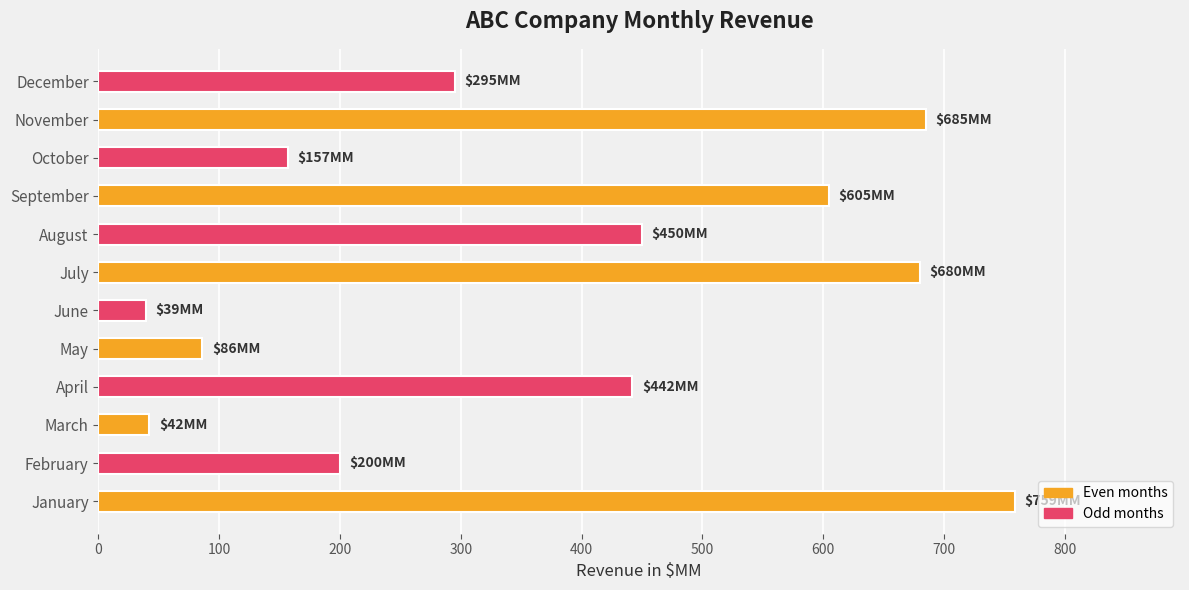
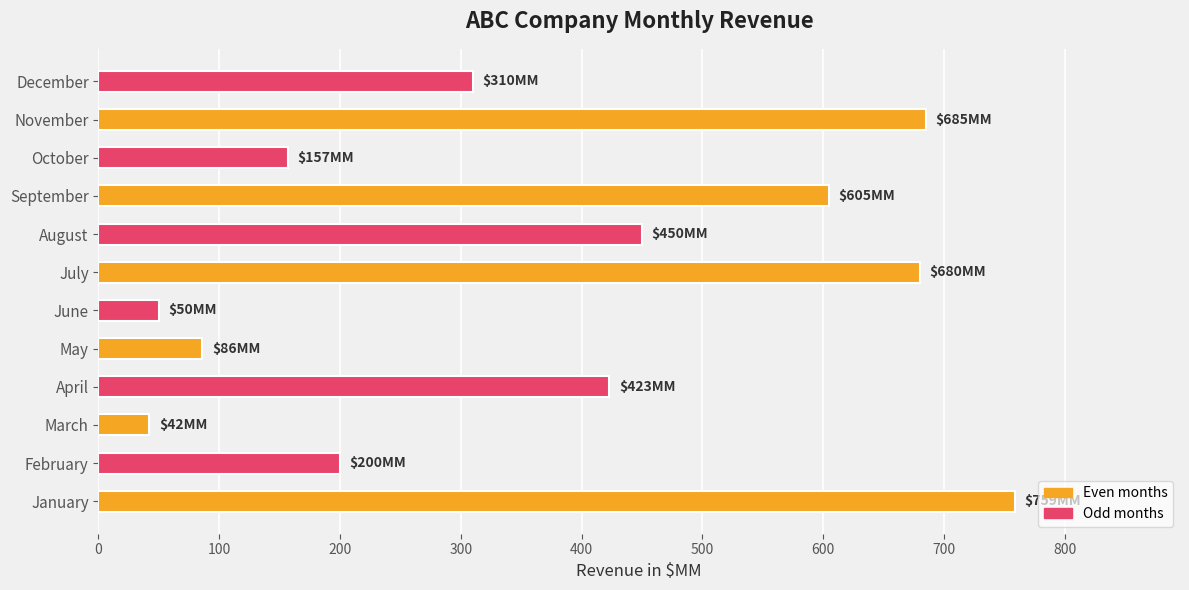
December: $295 -> $310
June: $39 -> $50
April: $442 -> $423
